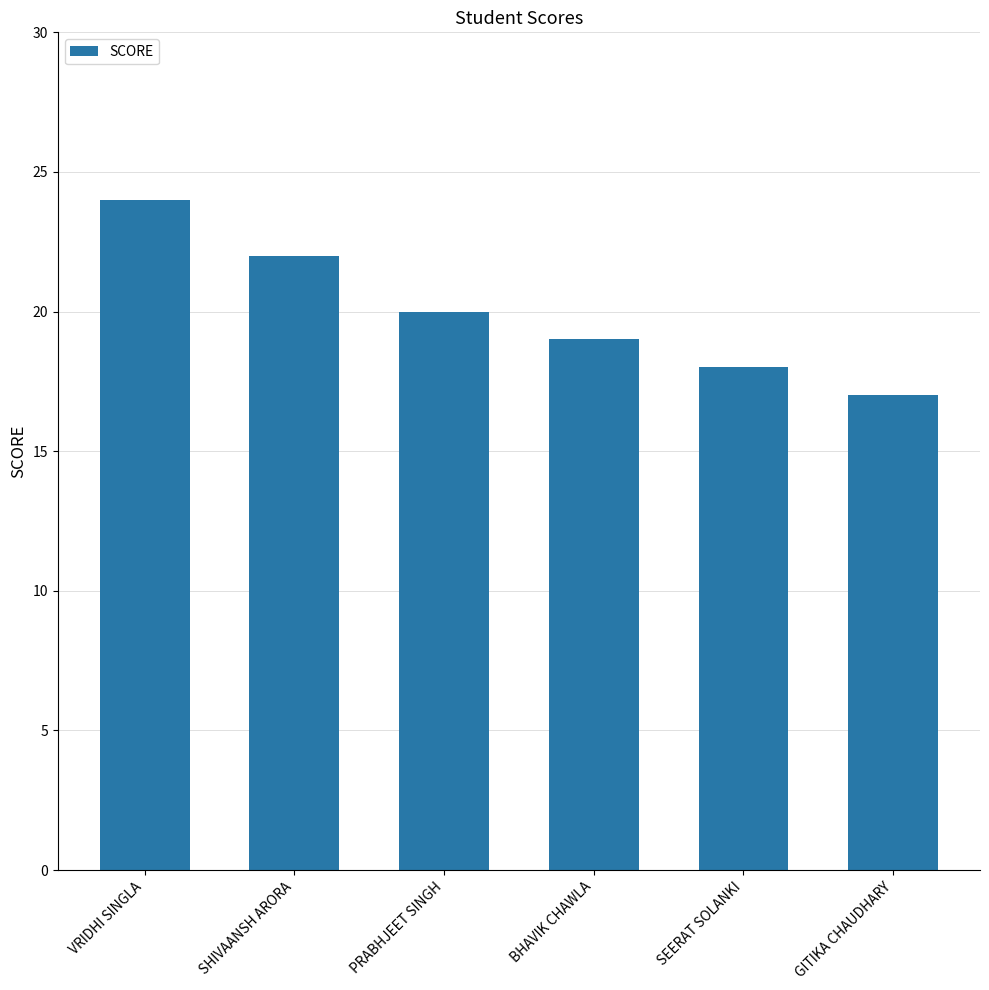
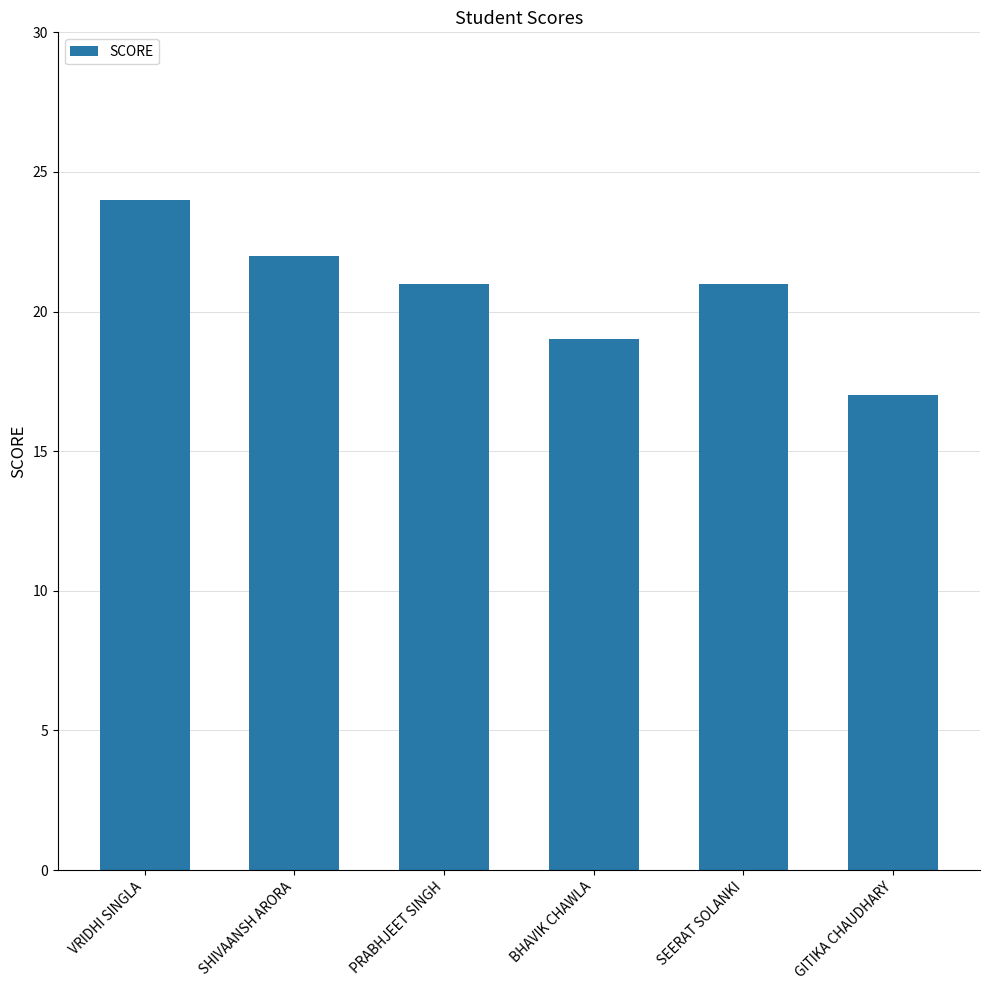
PRABHJEET SINGH: 20 -> 21
SEERAT SOLANKI: 18 -> 21
